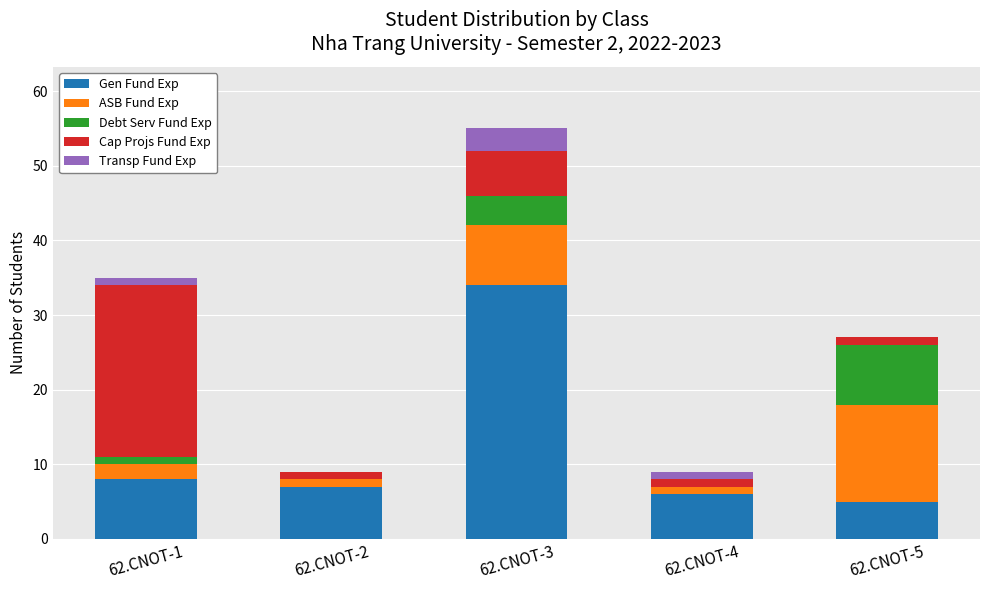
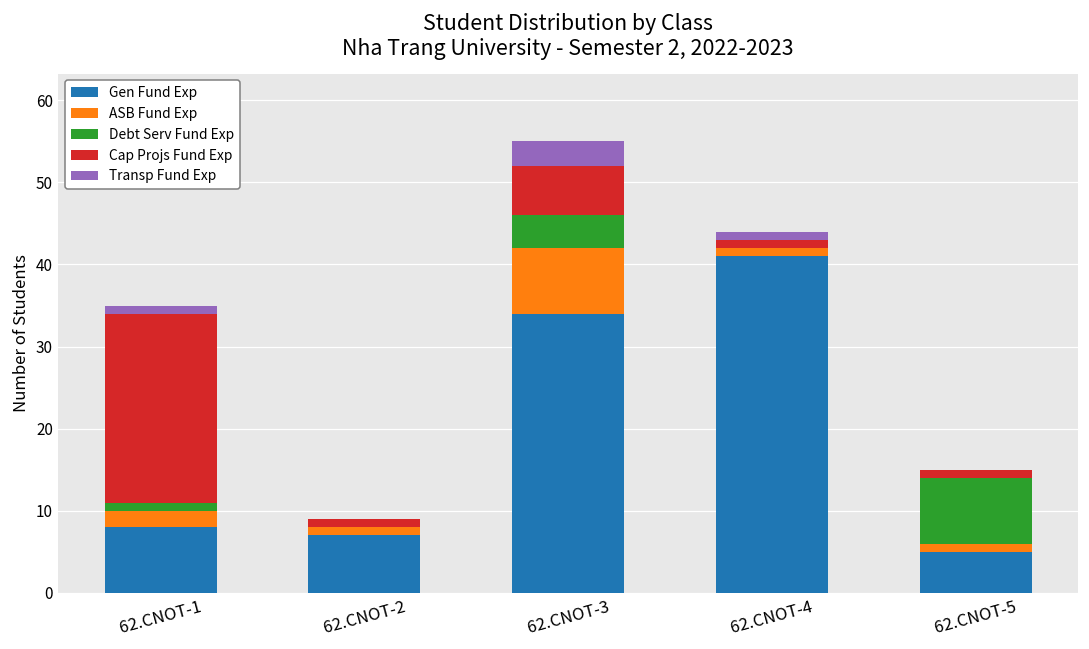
Gen Fund Exp, 62.CNOT-4: 6 -> 41
ASB Fund Exp, 62.CNOT-5: 13 -> 1
